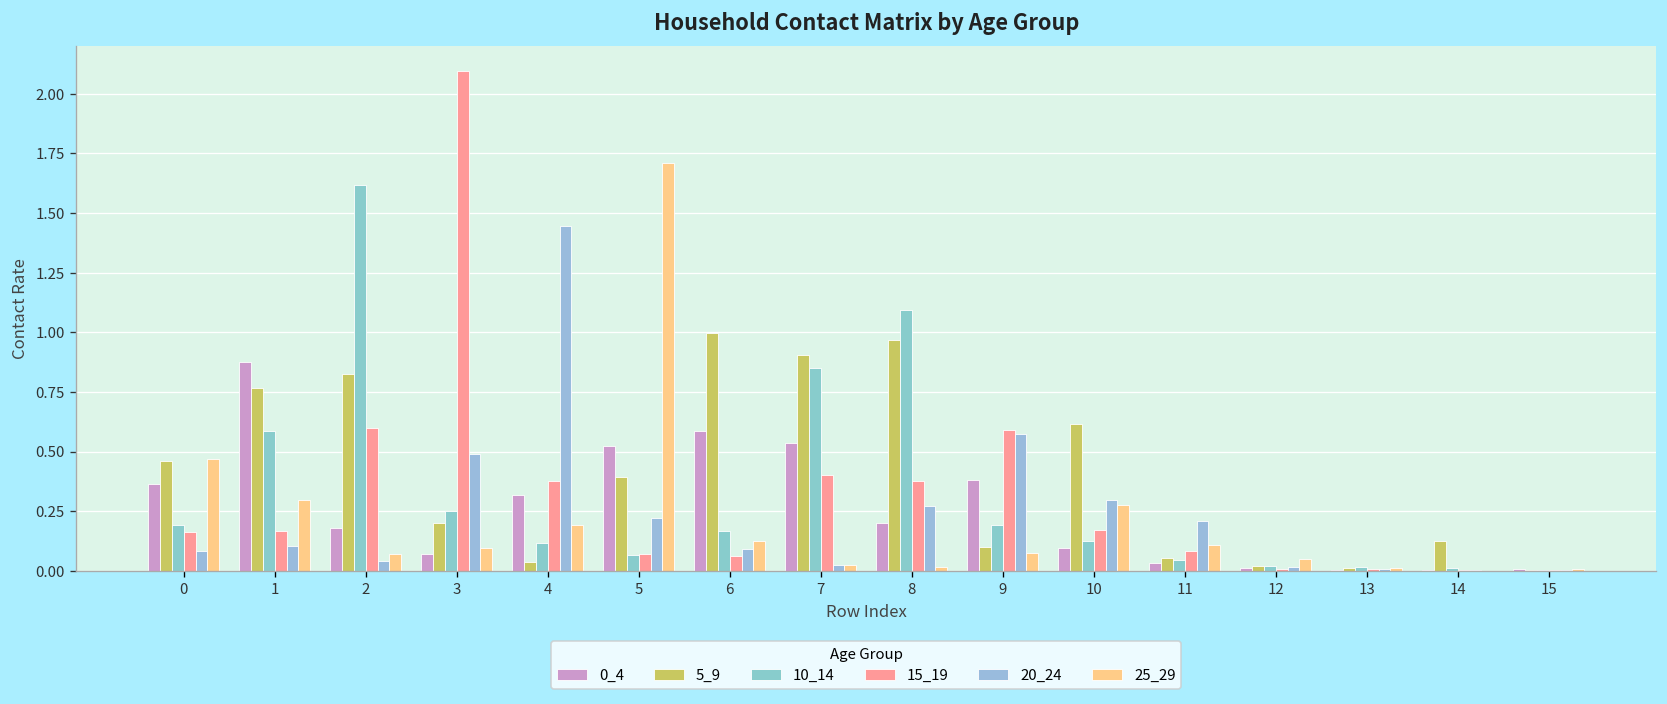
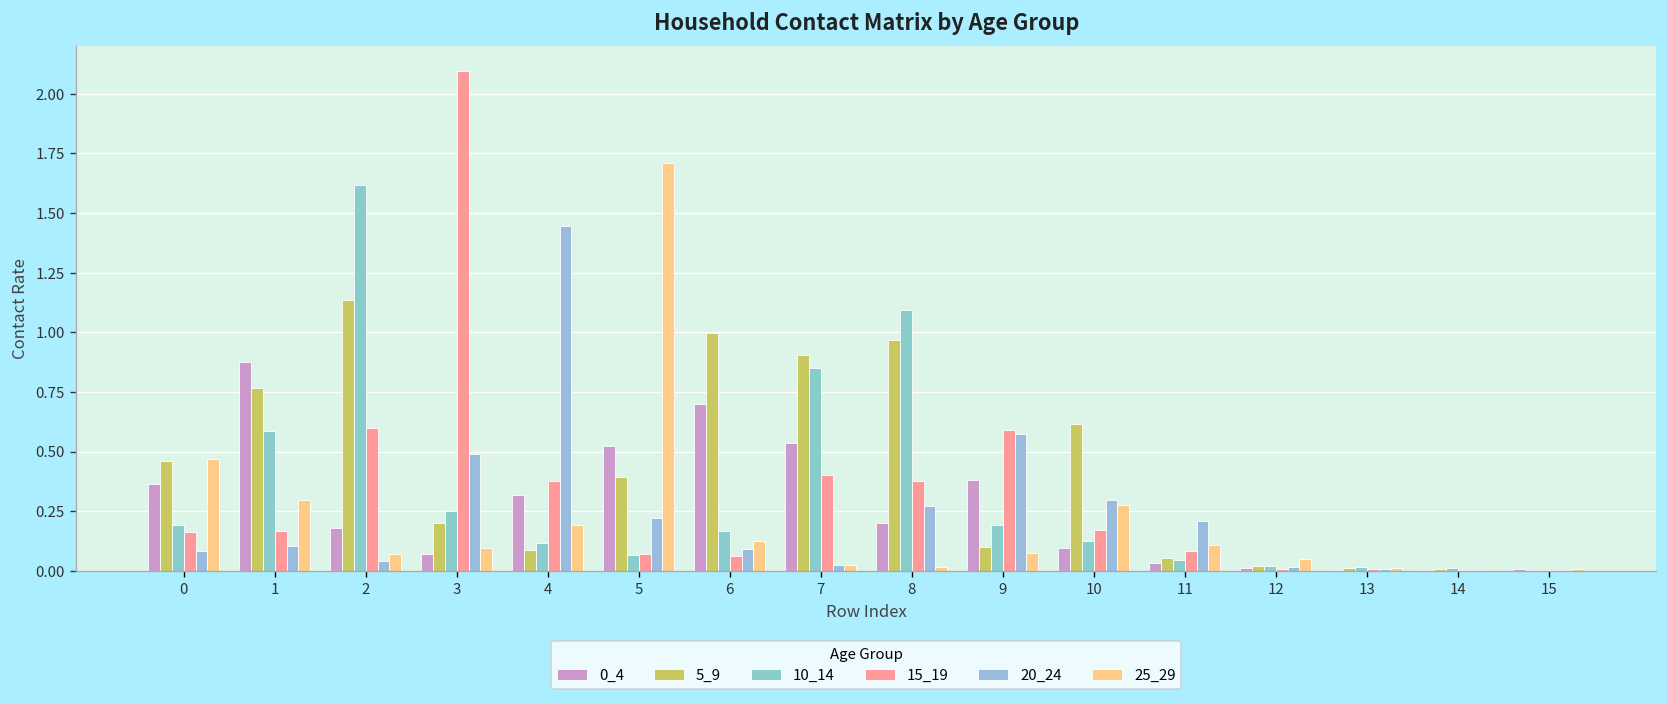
5_9, 2: 0.83 -> 1.14
5_9, 4: 0.04 -> 0.09
0_4, 6: 0.59 -> 0.70
5_9, 14: 0.12 -> 0.01
